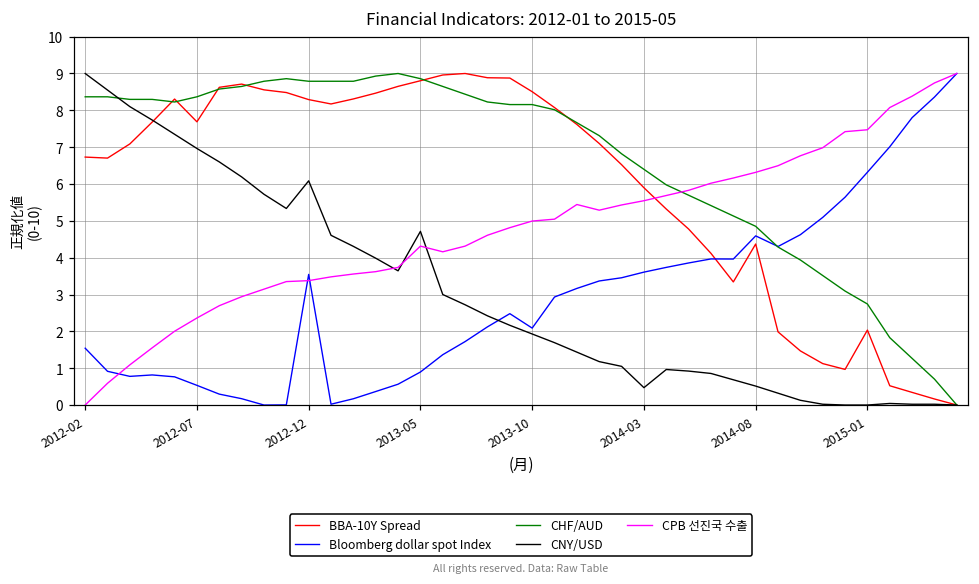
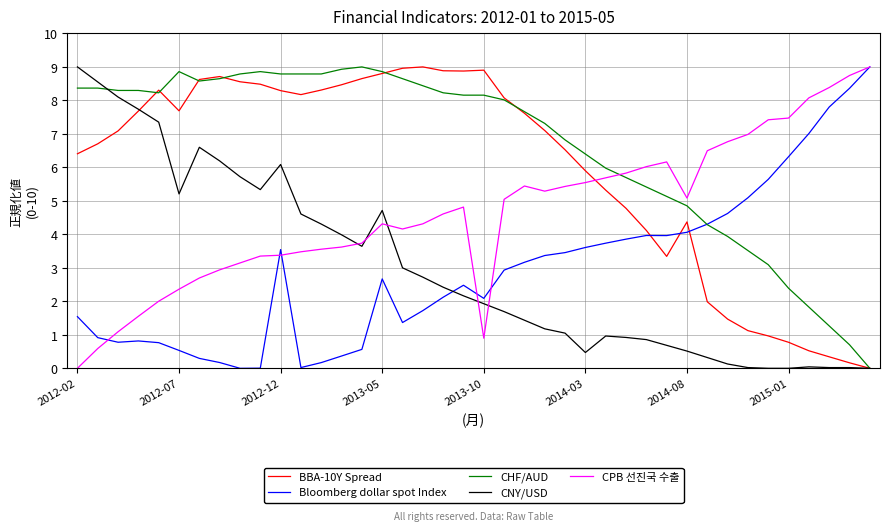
BBA-10Y Spread, 2012-02: 6.7 -> 6.4
CHF/AUD, 2012-07: 8.4 -> 8.9
CNY/USD, 2012-07: 7.0 -> 5.2
Bloomberg dollar spot Index, 2013-05: 0.9 -> 2.7
BBA-10Y Spread, 2013-10: 8.5 -> 8.9
CPB 선진국 수출, 2013-10: 5.0 -> 0.9
Bloomberg dollar spot Index, 2014-08: 4.6 -> 4.1
CPB 선진국 수출, 2014-08: 6.3 -> 5.1
BBA-10Y Spread, 2015-01: 2.0 -> 0.8
CHF/AUD, 2015-01: 2.7 -> 2.4
